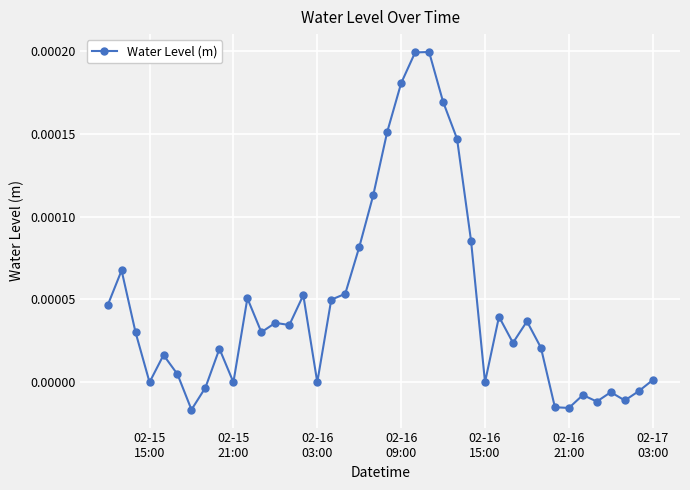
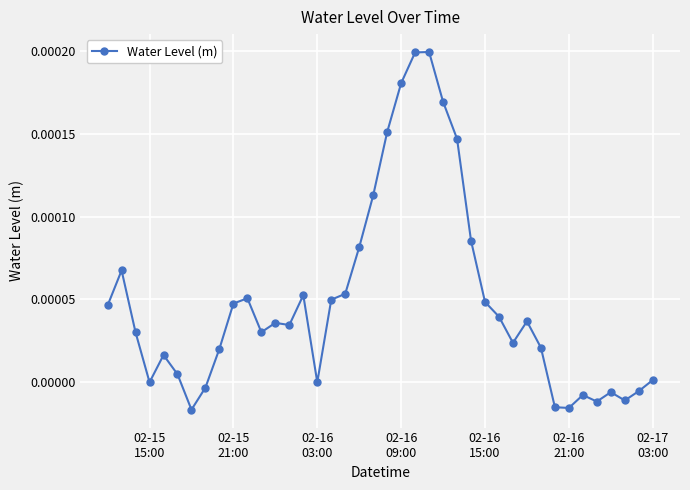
02-15 21:00: 0.00000 -> 0.00005
02-16 15:00: 0.00000 -> 0.00005
